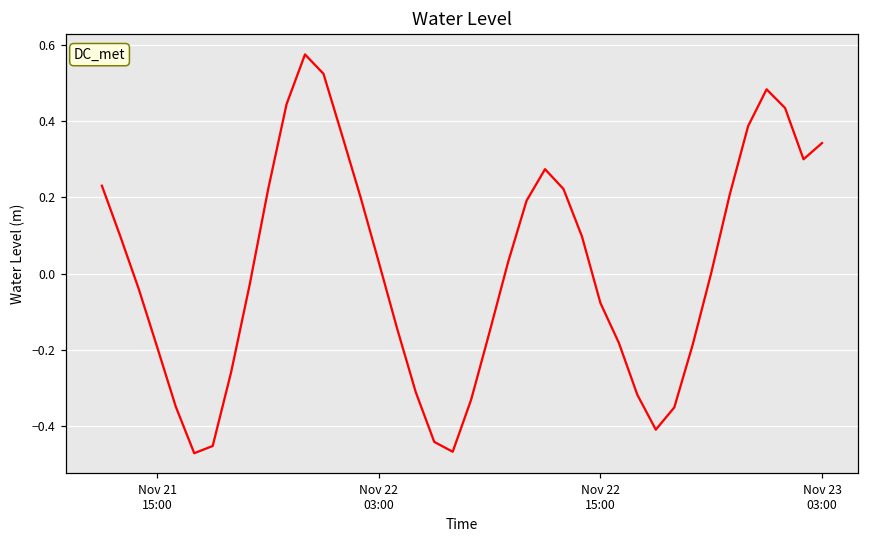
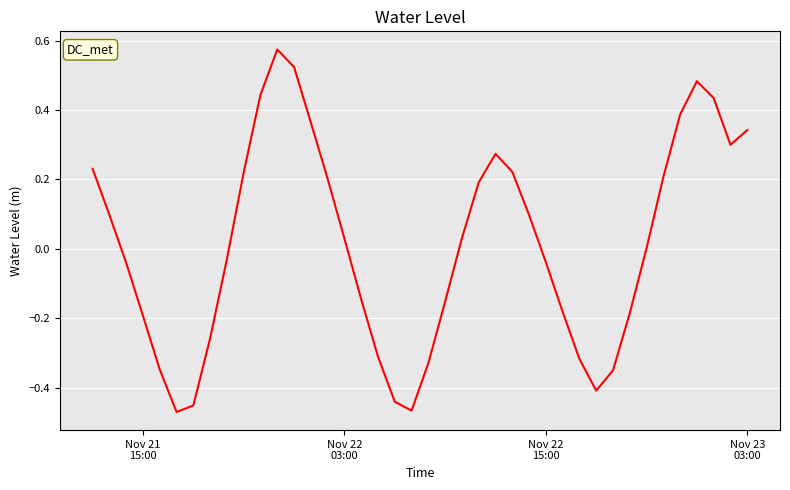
Nov 22 15:00: -0.08 -> -0.04
